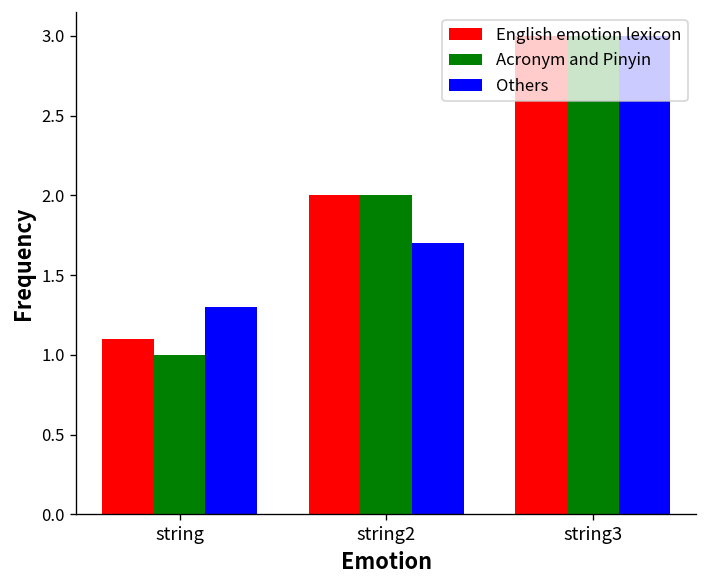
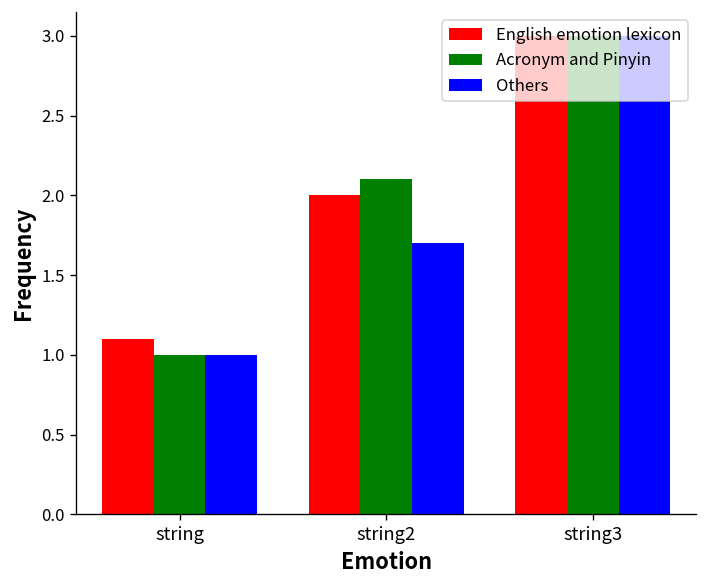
Others, string: 1.3 -> 1.0
Acronym and Pinyin, string2: 2.0 -> 2.1
